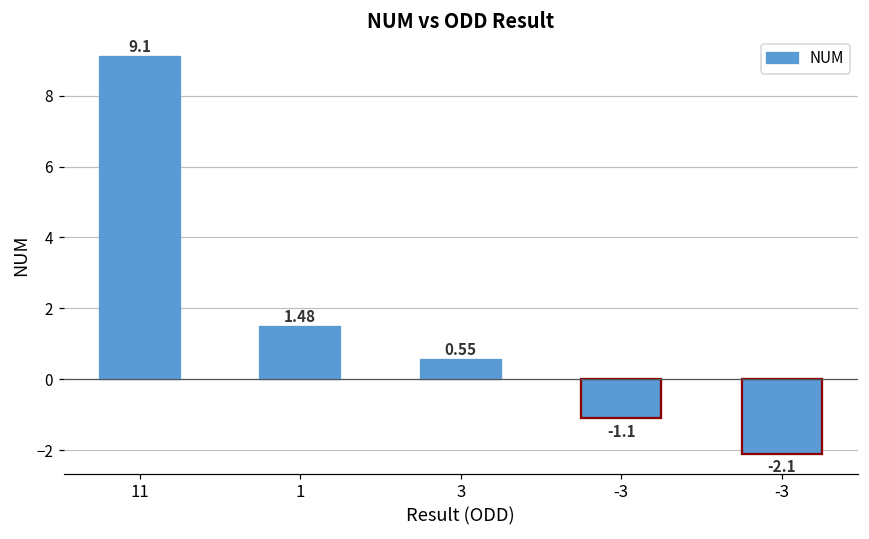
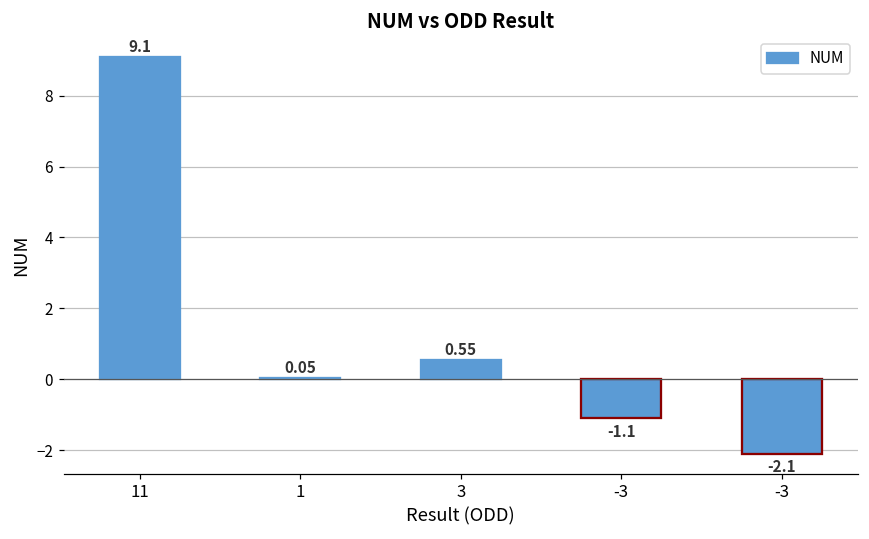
1: 1.48 -> 0.05
